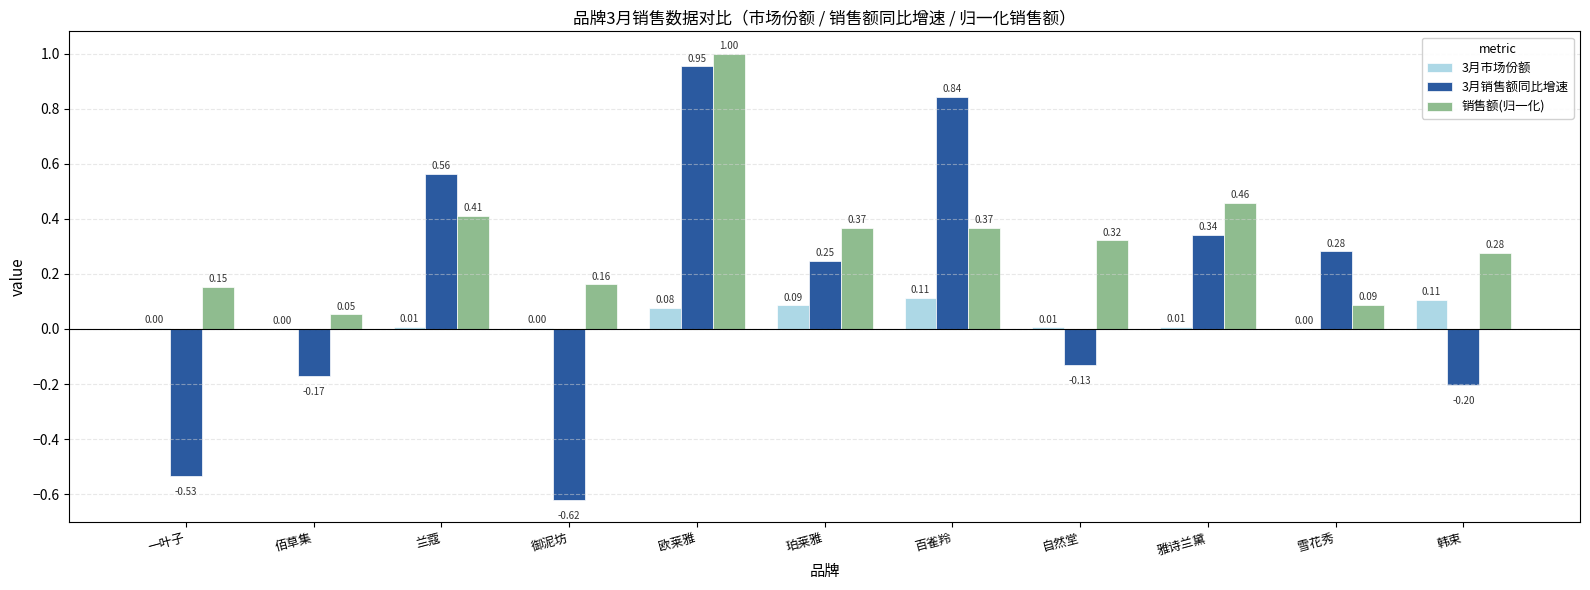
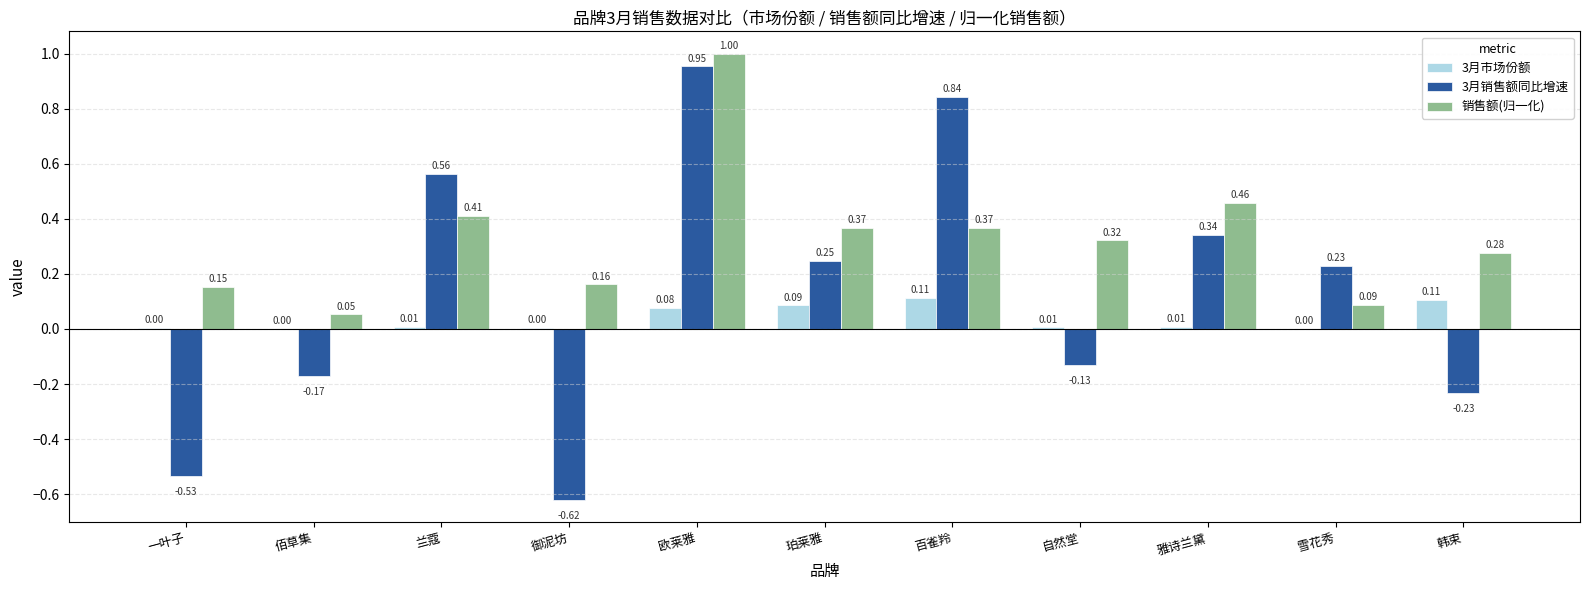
3月销售额同比增速, 雪花秀: 0.28 -> 0.23
3月销售额同比增速, 韩束: -0.20 -> -0.23
